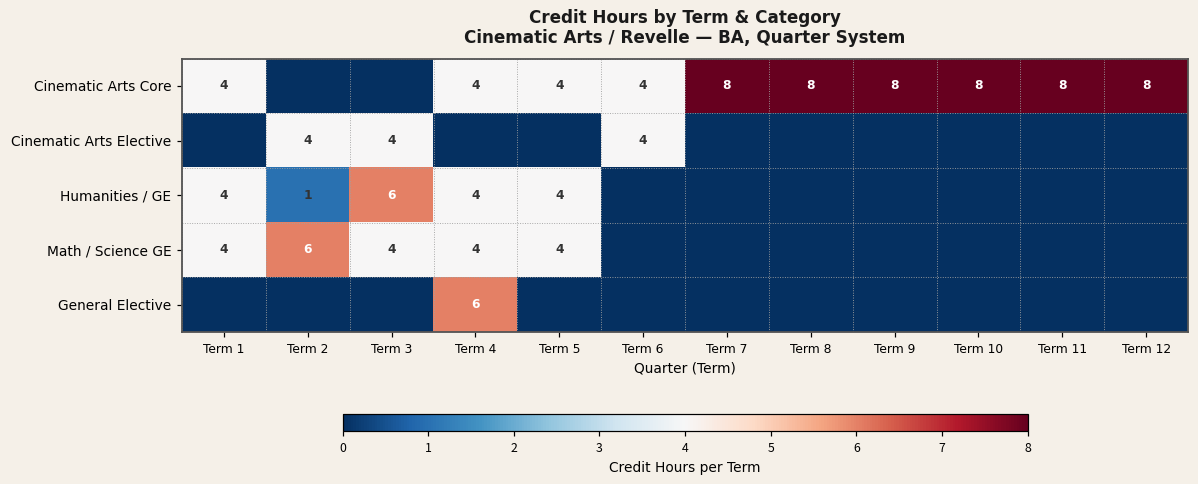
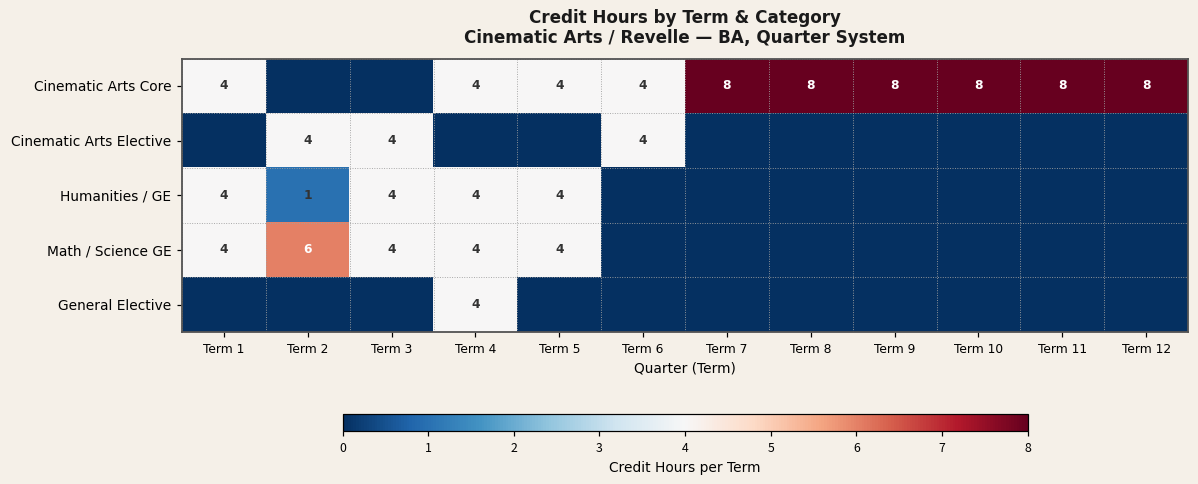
Humanities / GE, Term 3: 6 -> 4
General Elective, Term 4: 6 -> 4
